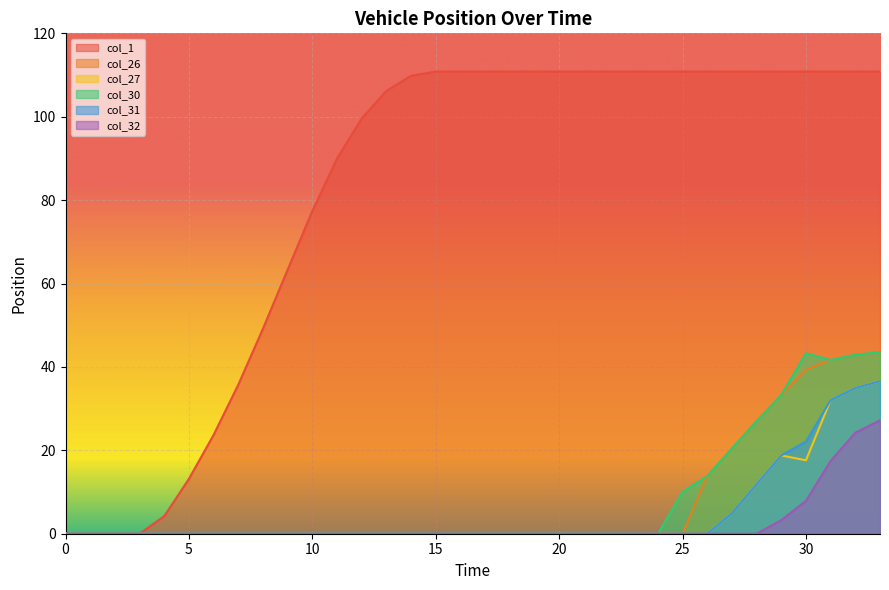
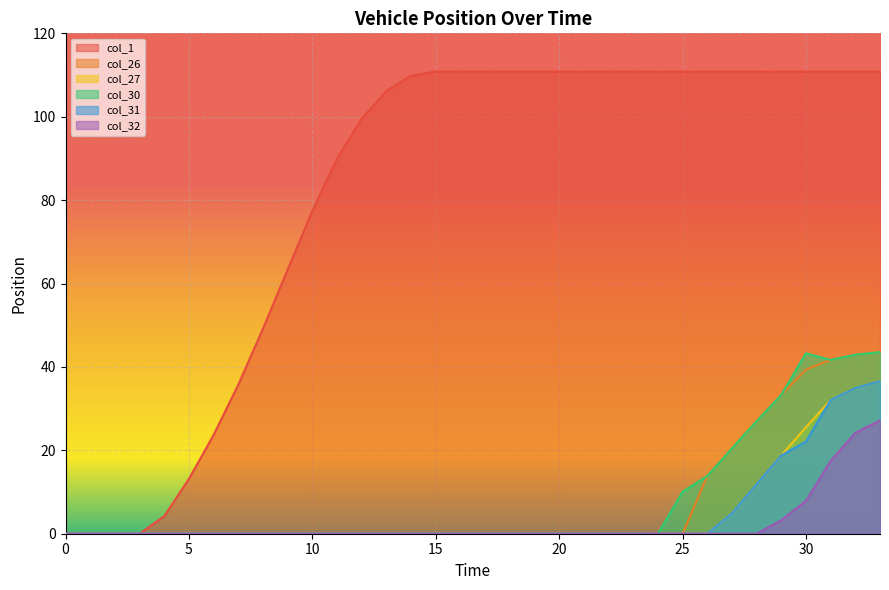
col_27, 30: 18 -> 26
